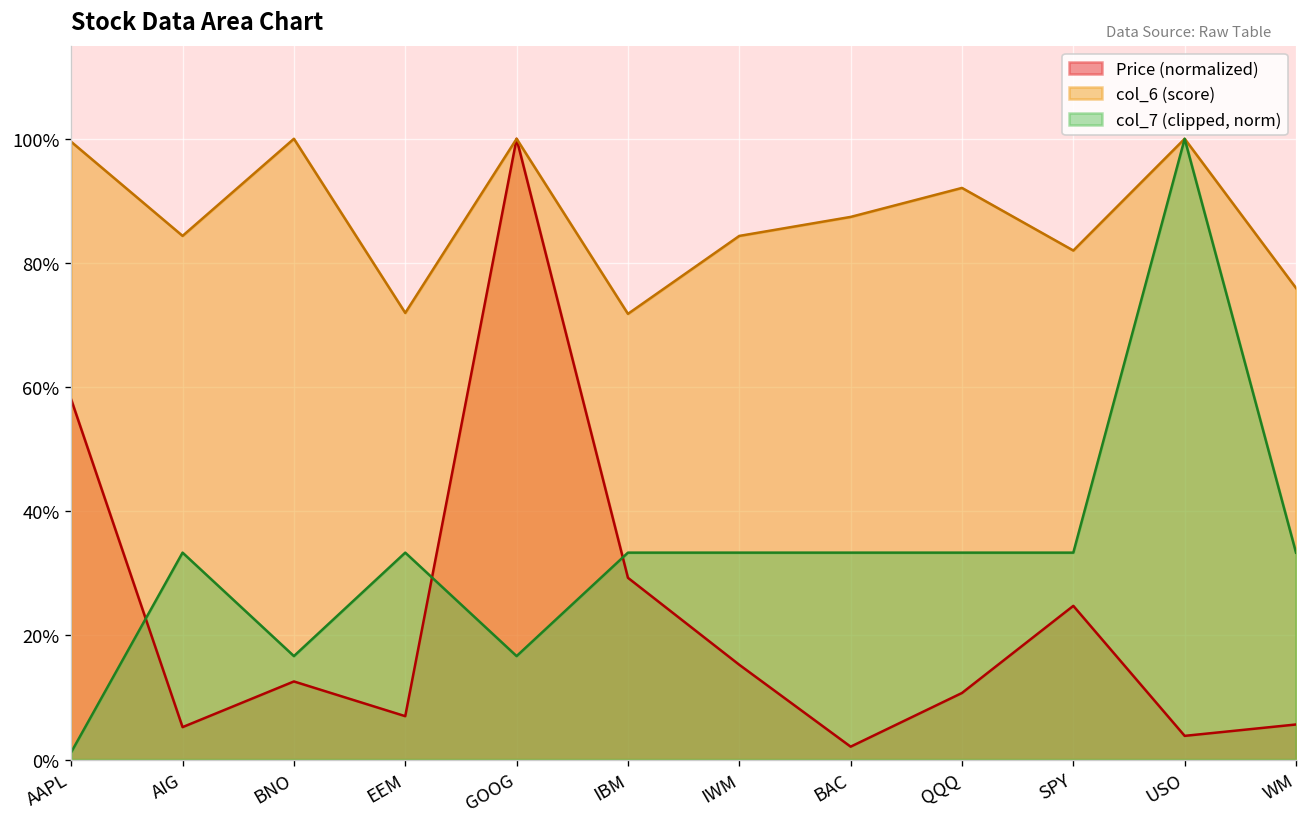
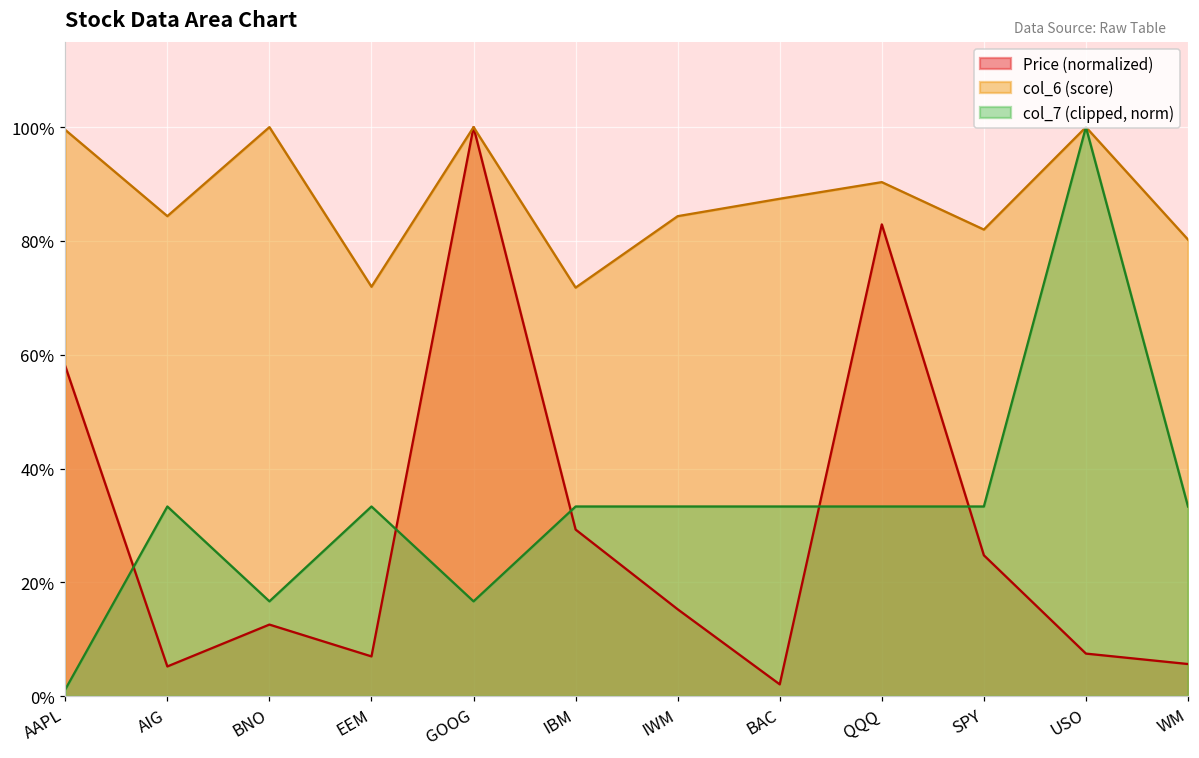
Price (normalized), QQQ: 11% -> 83%
col_6 (score), QQQ: 92% -> 90%
Price (normalized), USO: 4% -> 7%
col_6 (score), WM: 76% -> 80%
